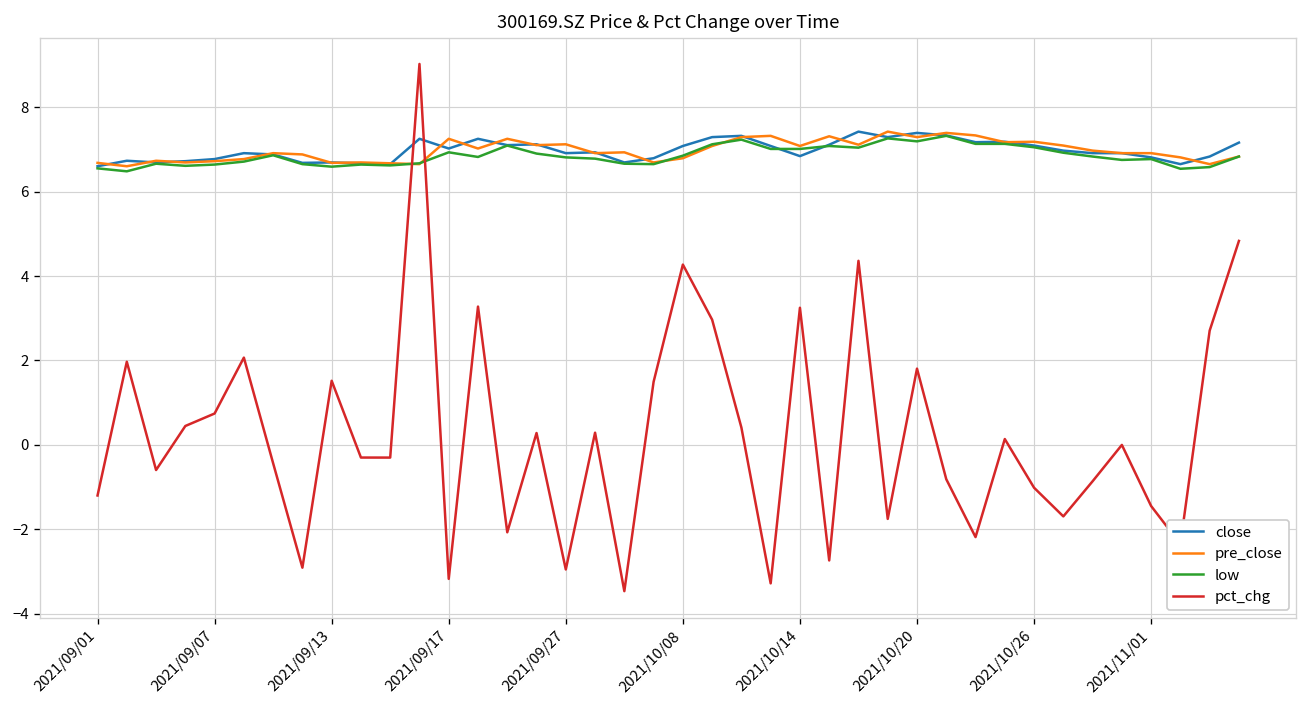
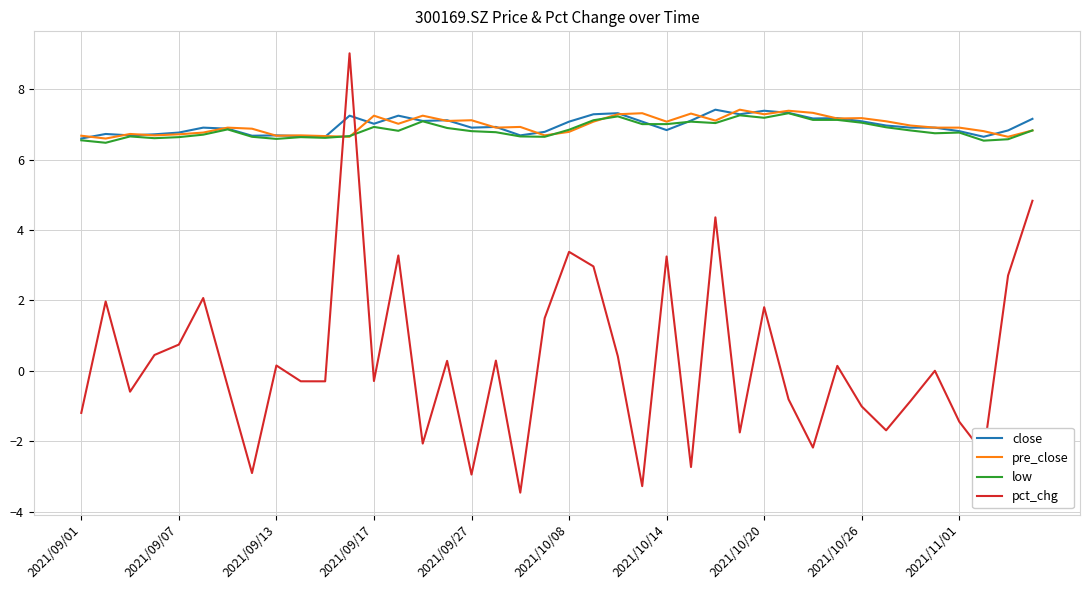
pct_chg, 2021/09/13: 1.5 -> 0.1
pct_chg, 2021/09/17: -3.2 -> -0.3
pct_chg, 2021/10/08: 4.3 -> 3.4
